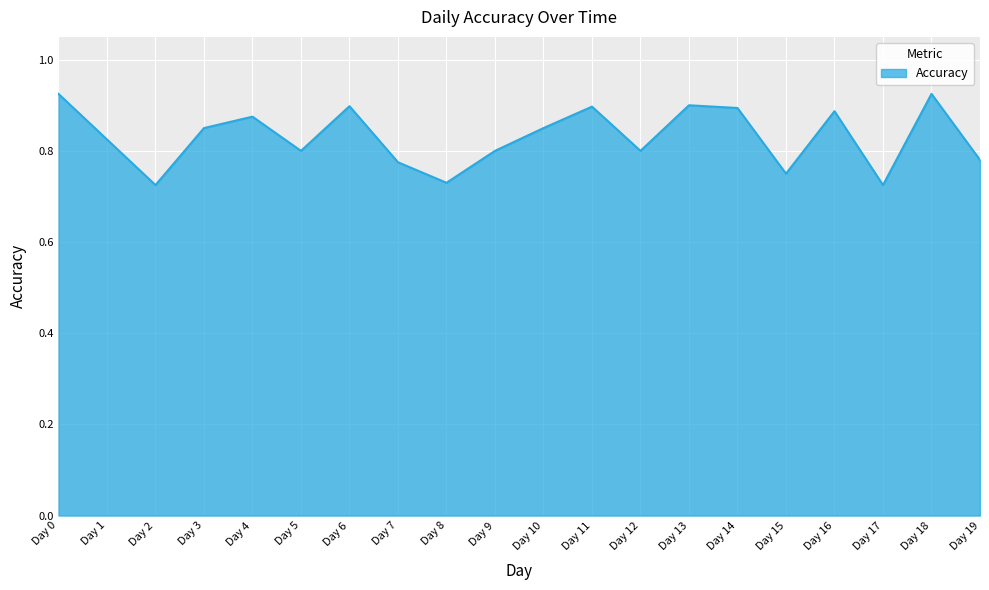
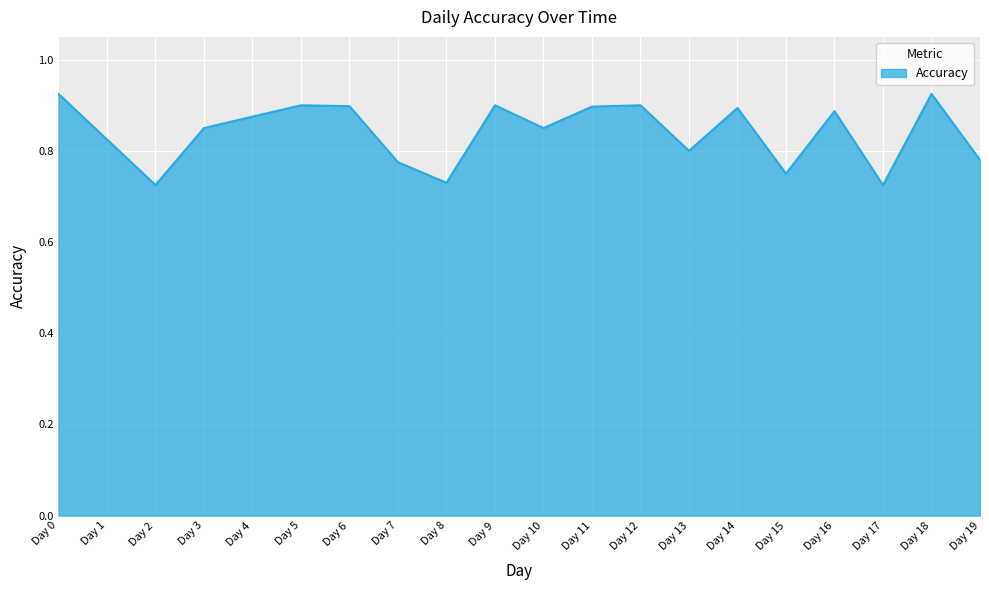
Day 5: 0.8 -> 0.9
Day 9: 0.8 -> 0.9
Day 12: 0.8 -> 0.9
Day 13: 0.9 -> 0.8
